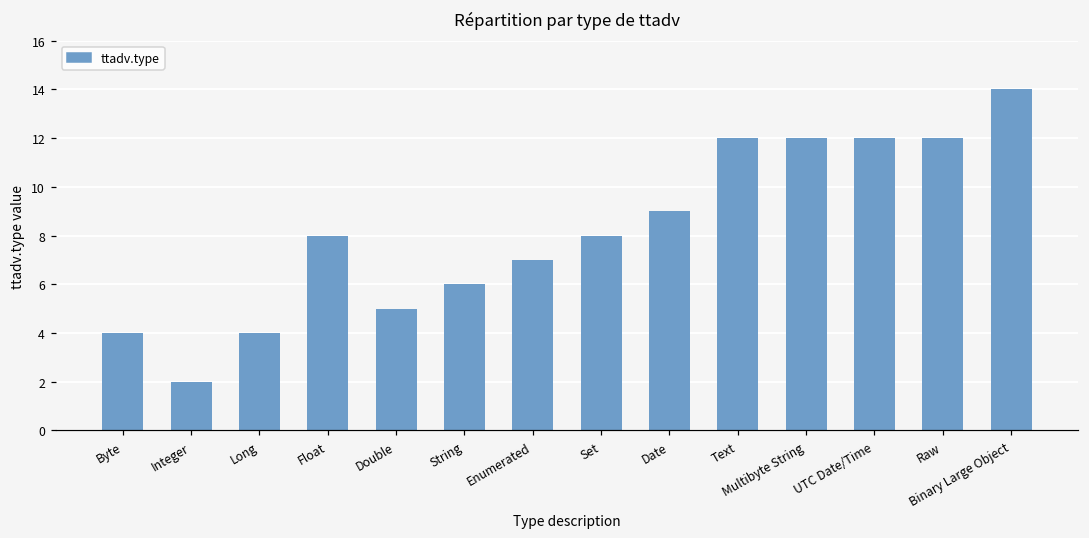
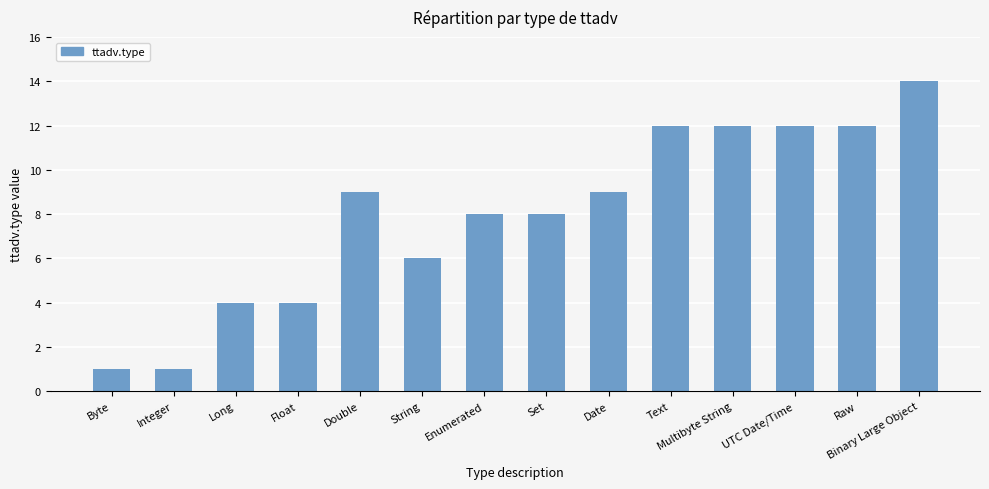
Byte: 4 -> 1
Integer: 2 -> 1
Float: 8 -> 4
Double: 5 -> 9
Enumerated: 7 -> 8
